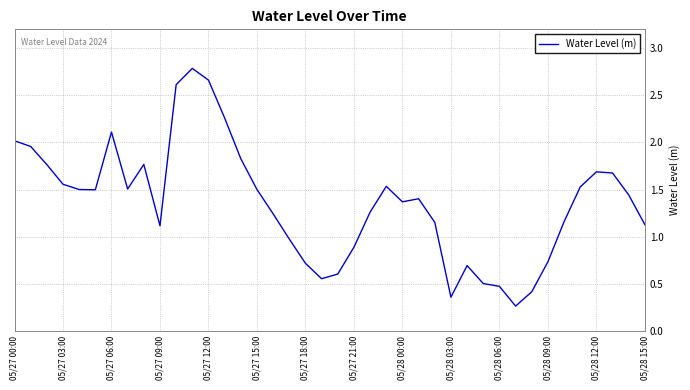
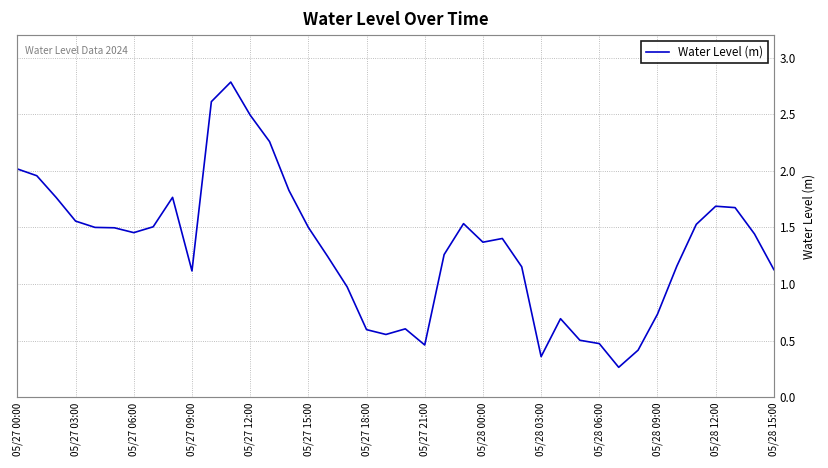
05/27 06:00: 2.1 -> 1.5
05/27 12:00: 2.7 -> 2.5
05/27 18:00: 0.7 -> 0.6
05/27 21:00: 0.9 -> 0.5
